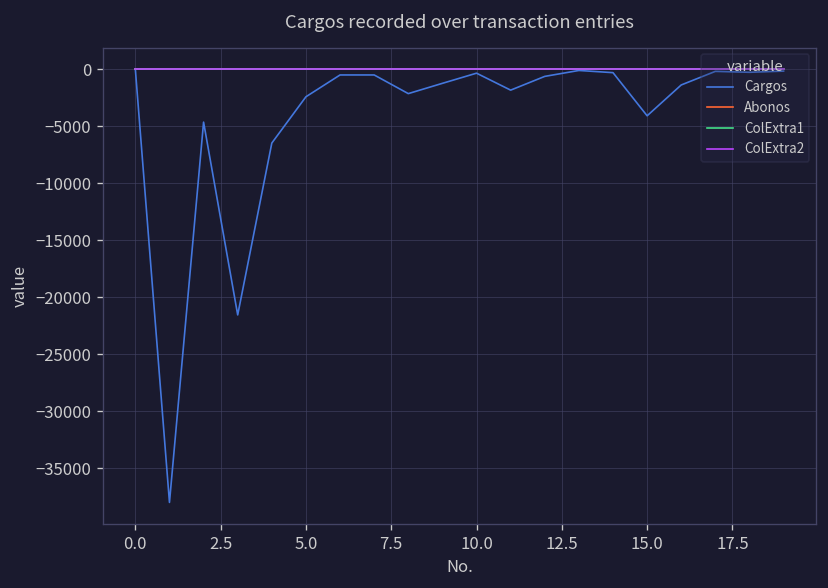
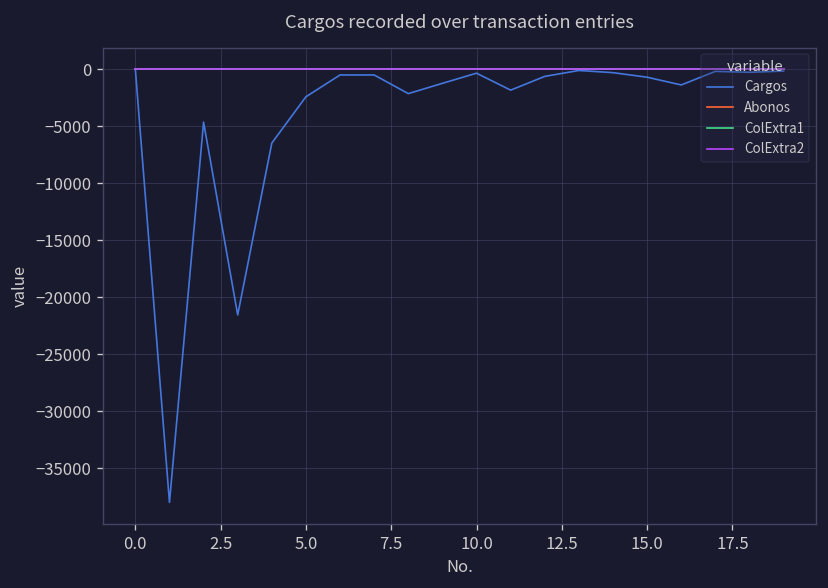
Cargos, 15.0: -4000 -> -1000
